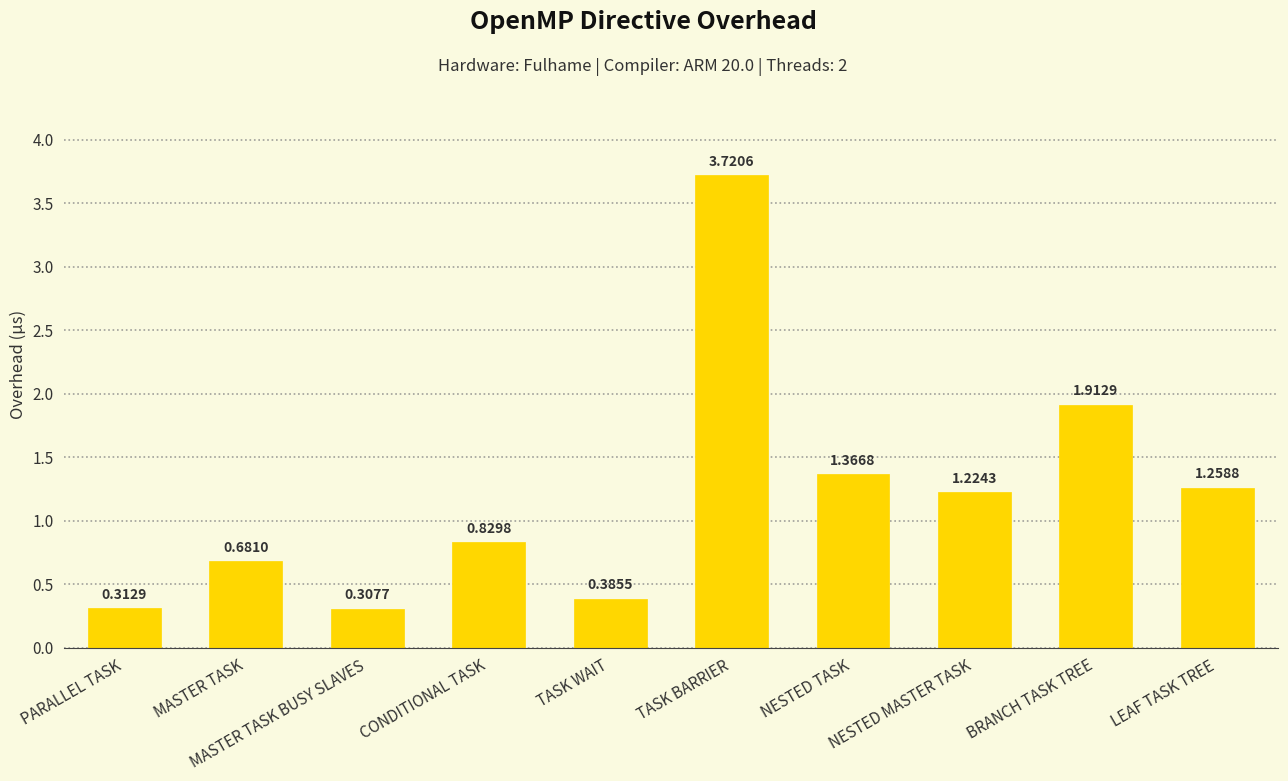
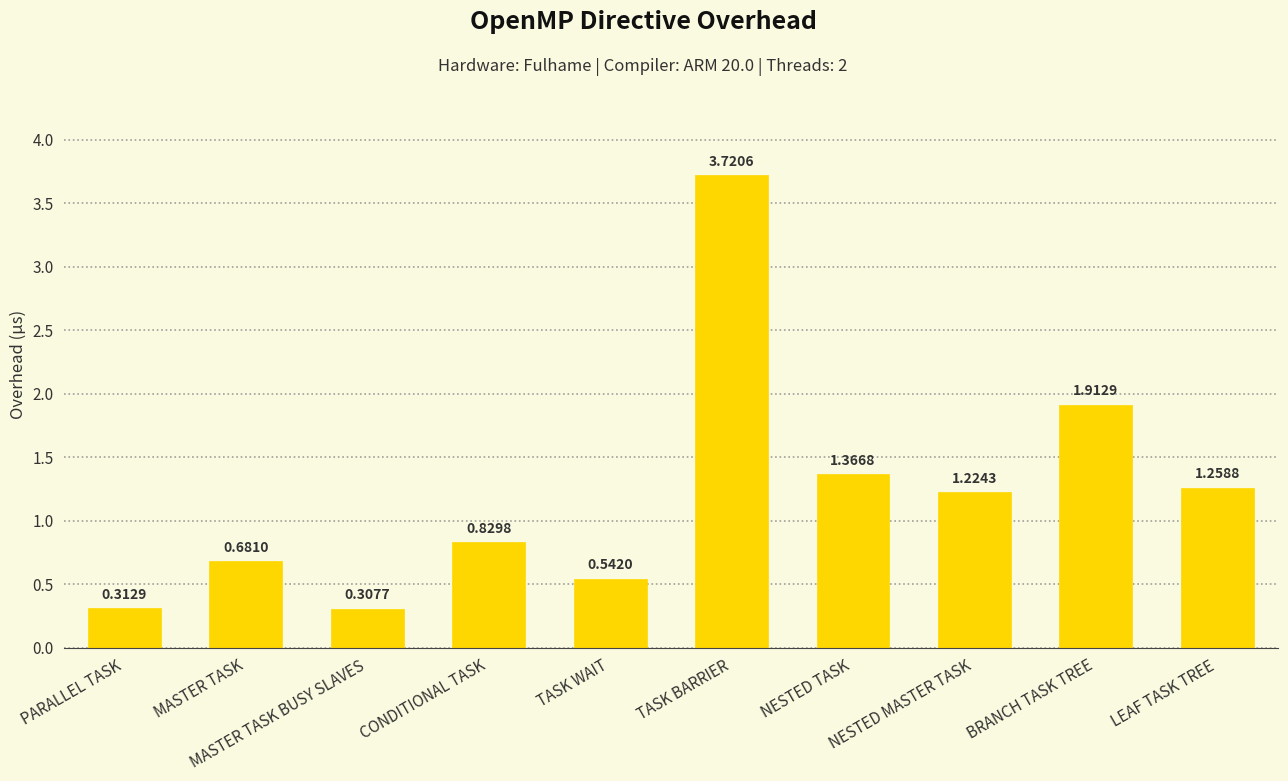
TASK WAIT: 0.3855 -> 0.5420
